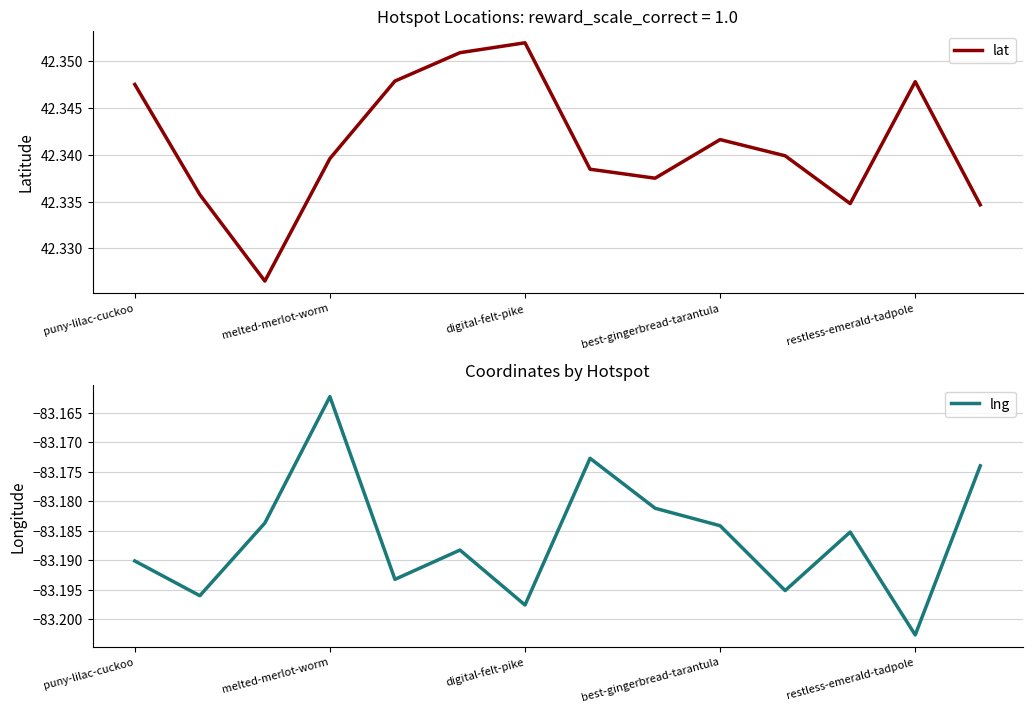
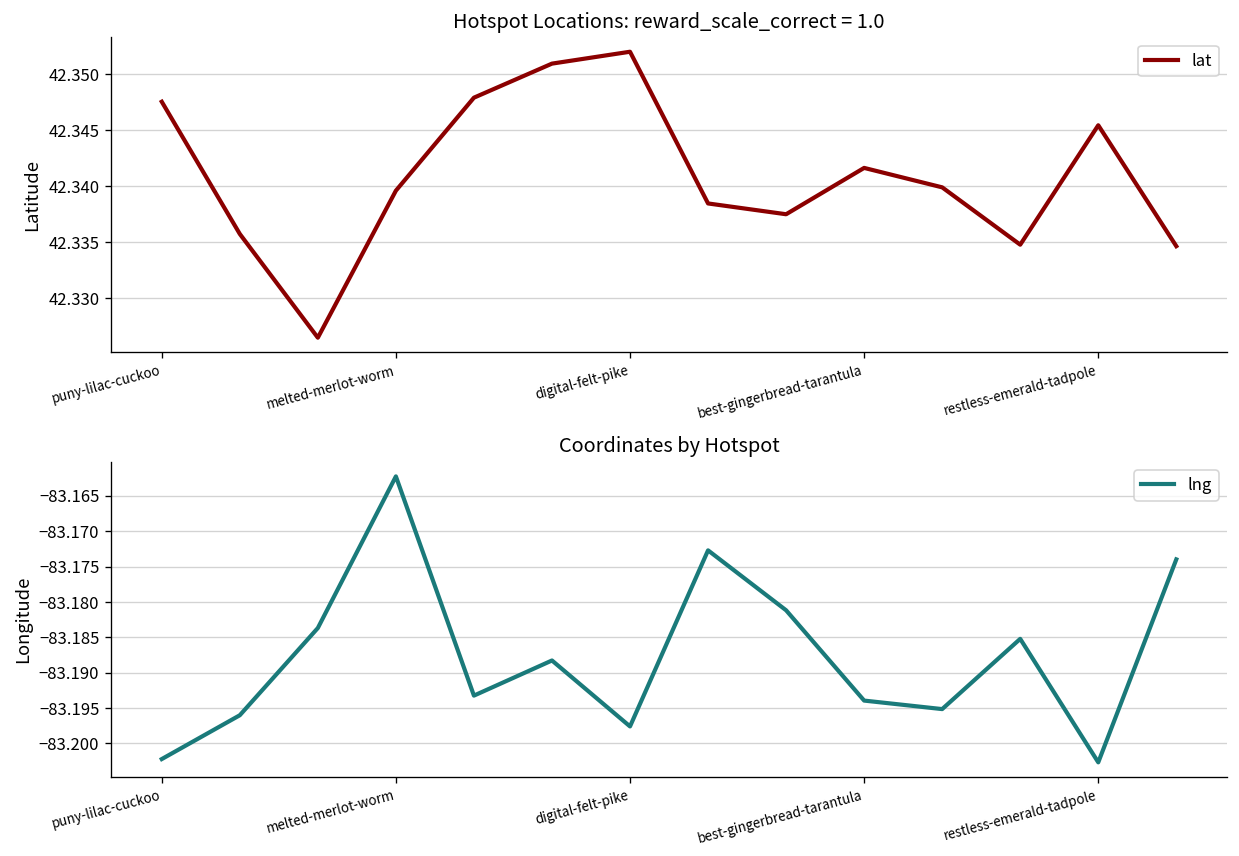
Hotspot Locations: reward_scale_correct = 1.0, restless-emerald-tadpole: 42.348 -> 42.345
Coordinates by Hotspot, puny-lilac-cuckoo: -83.190 -> -83.202
Coordinates by Hotspot, best-gingerbread-tarantula: -83.184 -> -83.194
